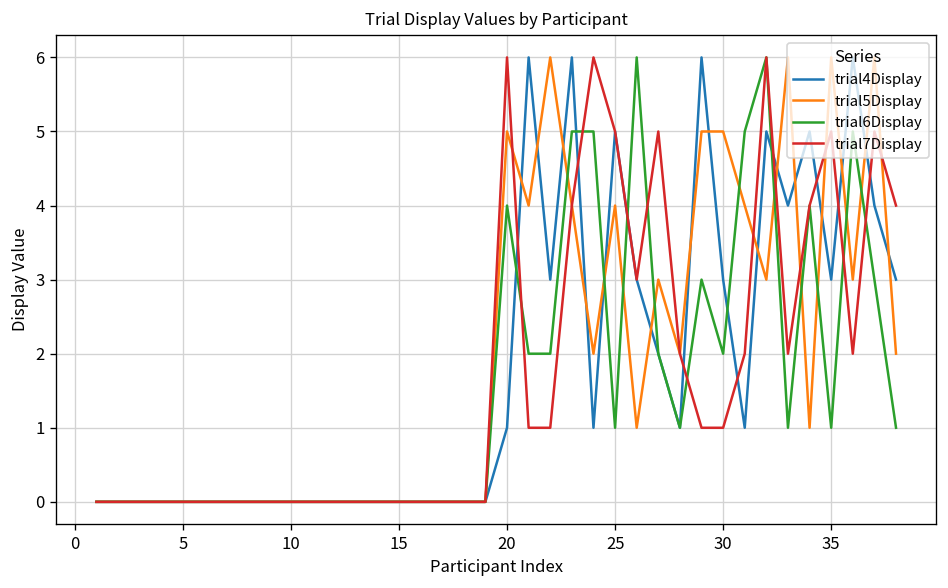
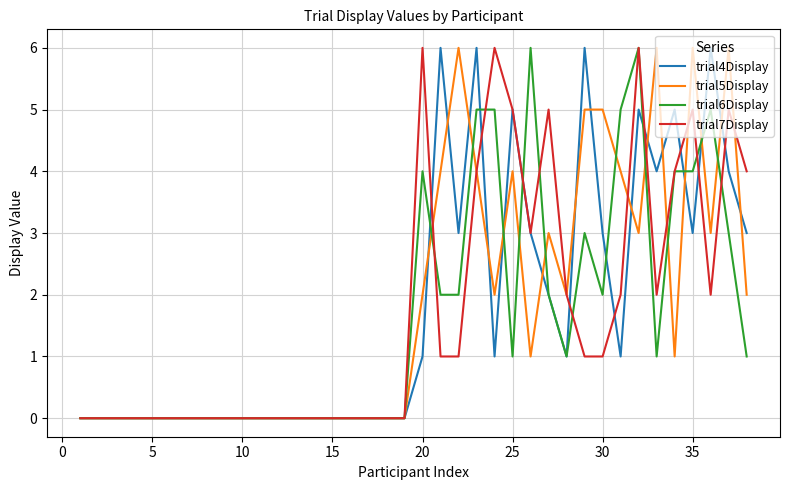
trial5Display, 20: 5 -> 2
trial6Display, 35: 1 -> 4
